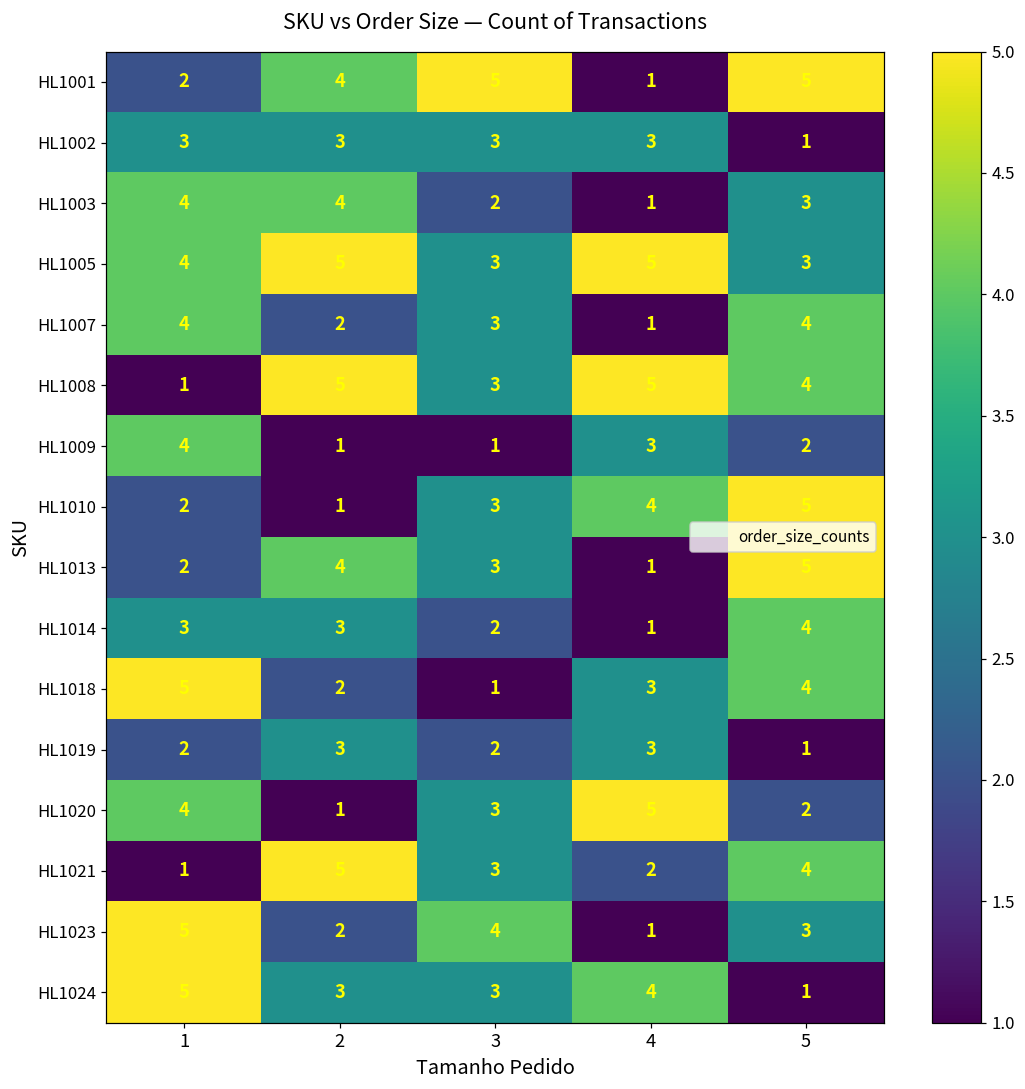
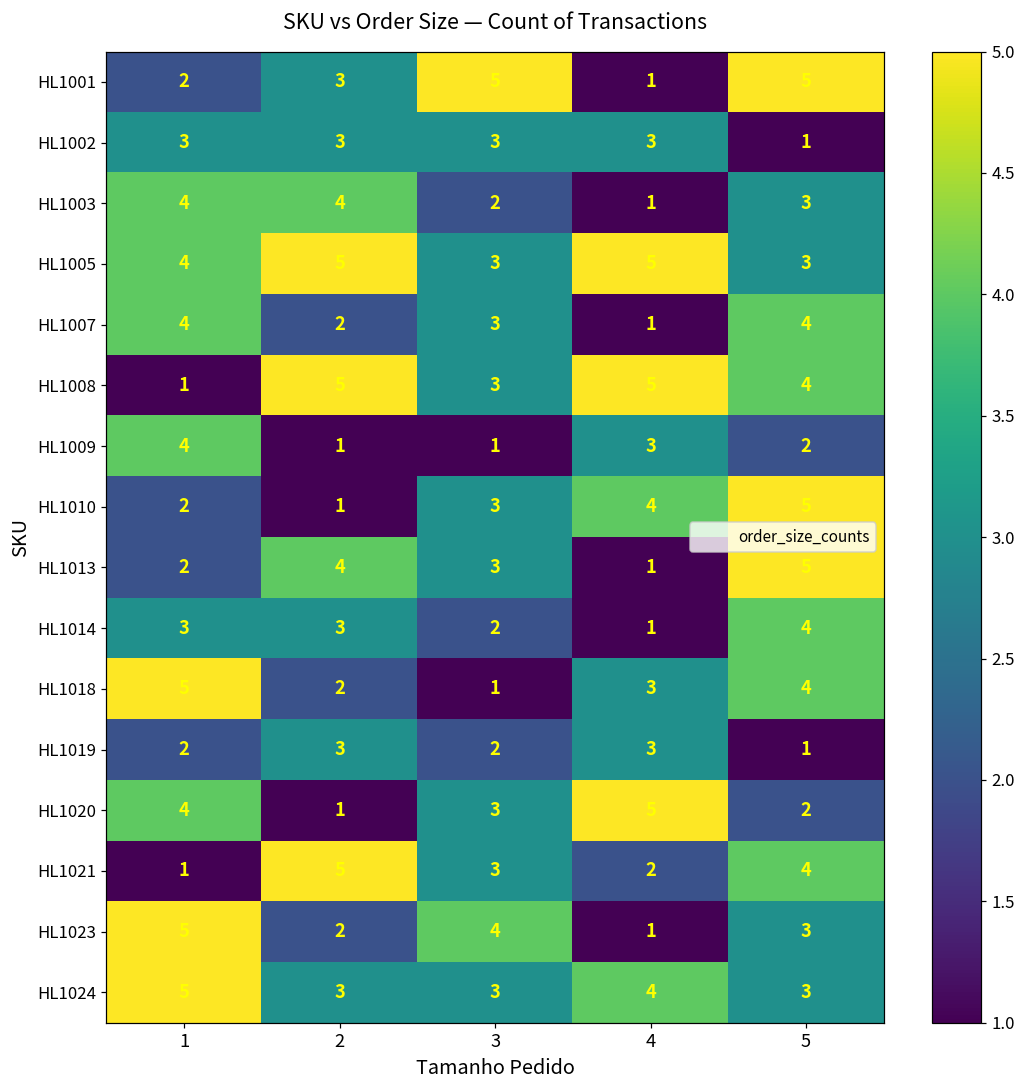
HL1001, 2: 4 -> 3
HL1024, 5: 1 -> 3
